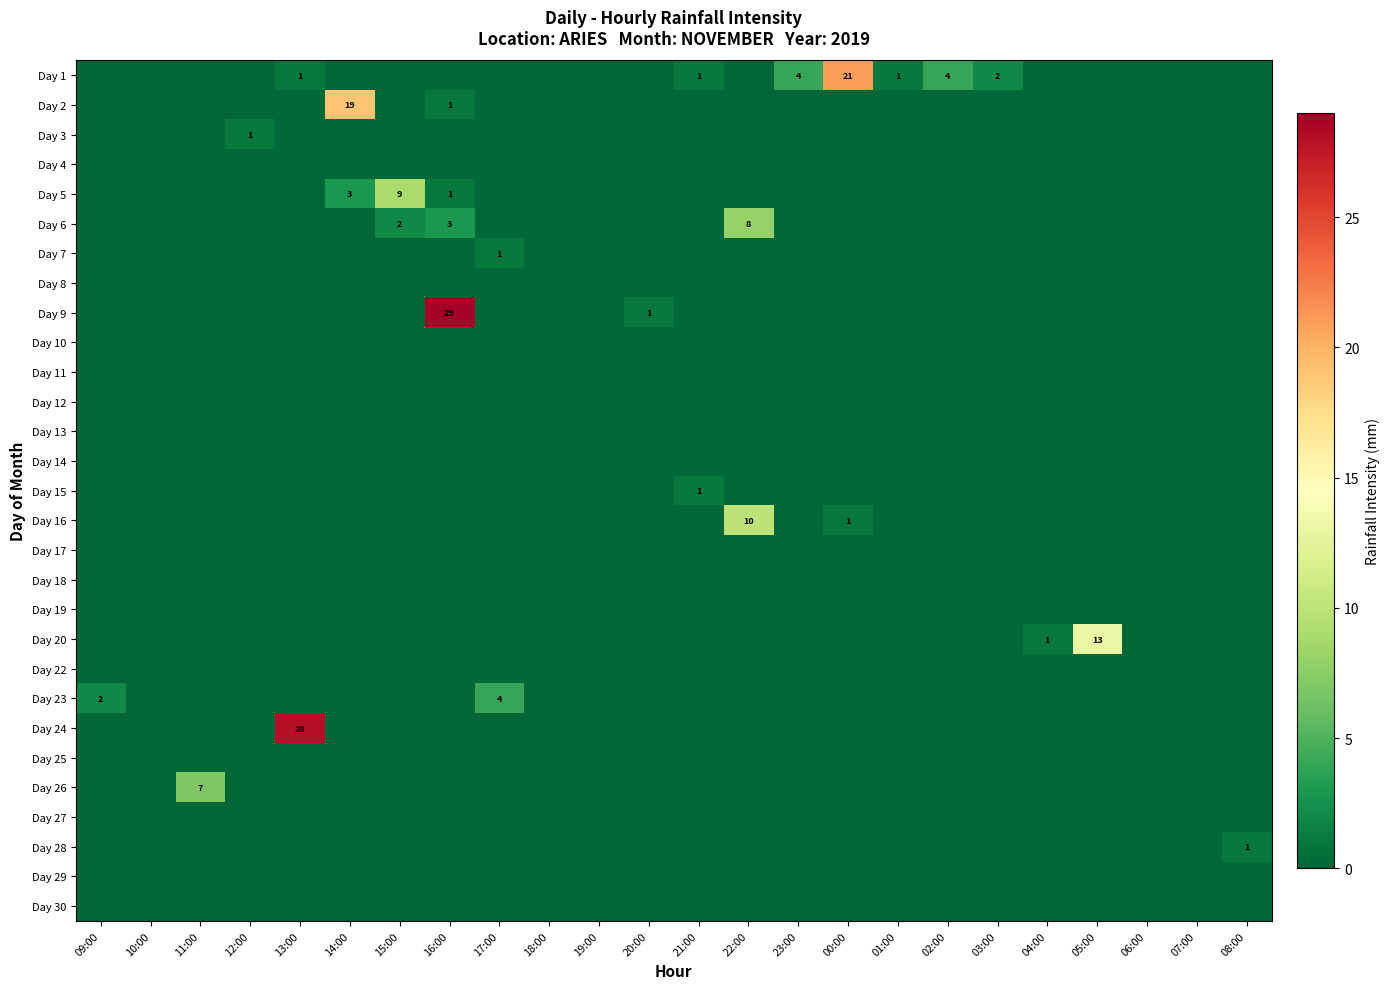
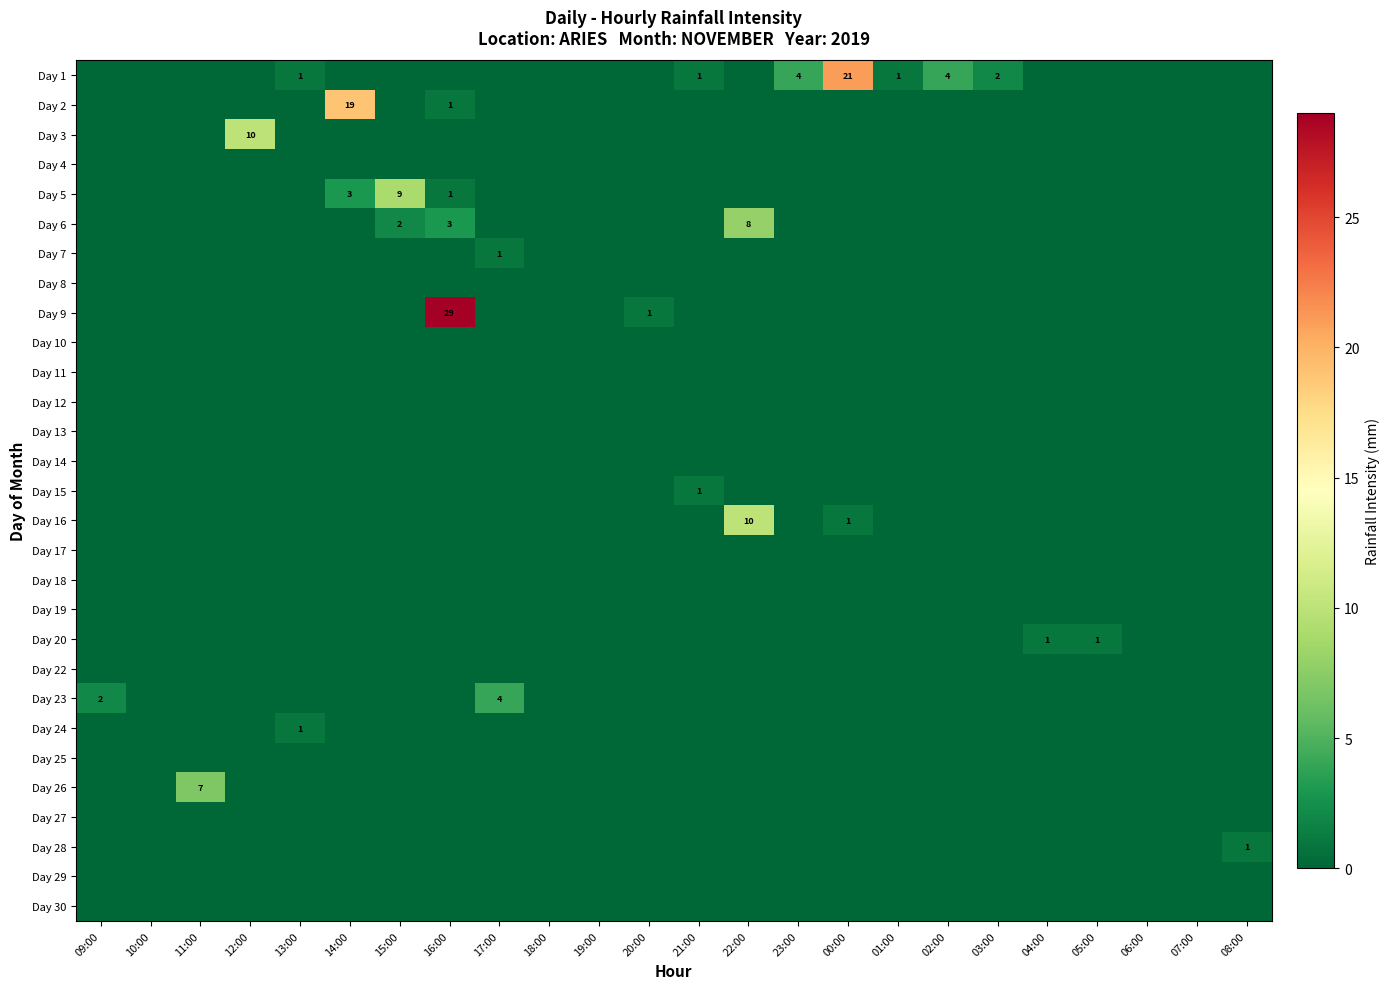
Day 3, 12:00: 1 -> 10
Day 20, 05:00: 13 -> 1
Day 24, 13:00: 28 -> 1
